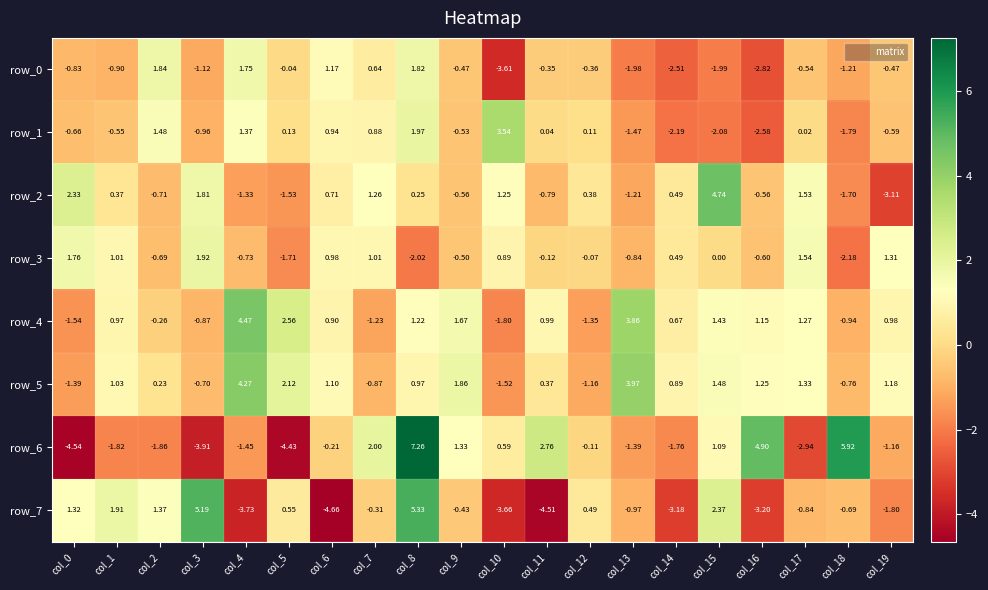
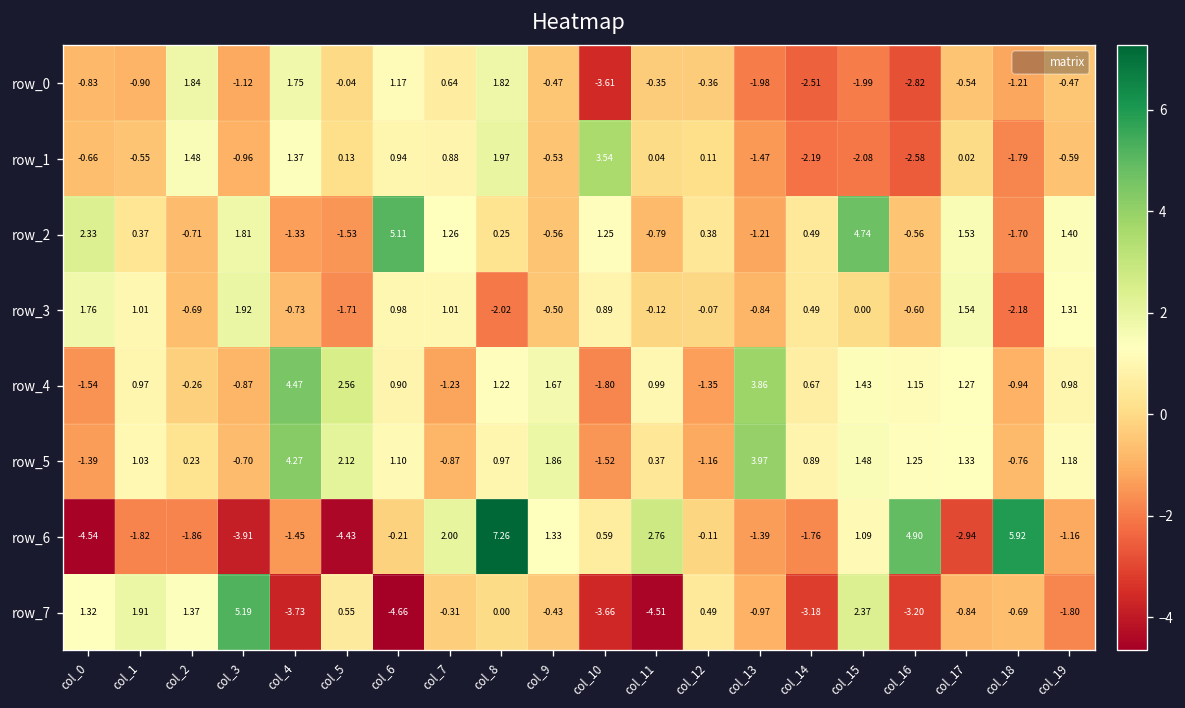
row_2, col_6: 0.71 -> 5.11
row_2, col_19: -3.11 -> 1.40
row_7, col_8: 5.33 -> 0.00
